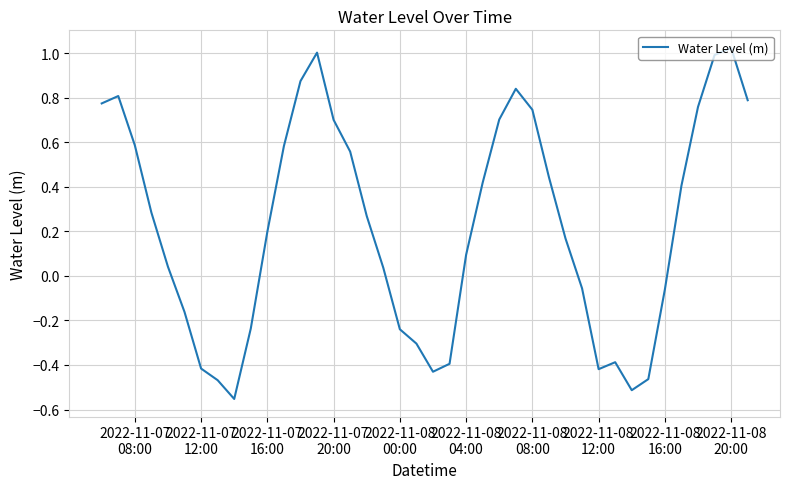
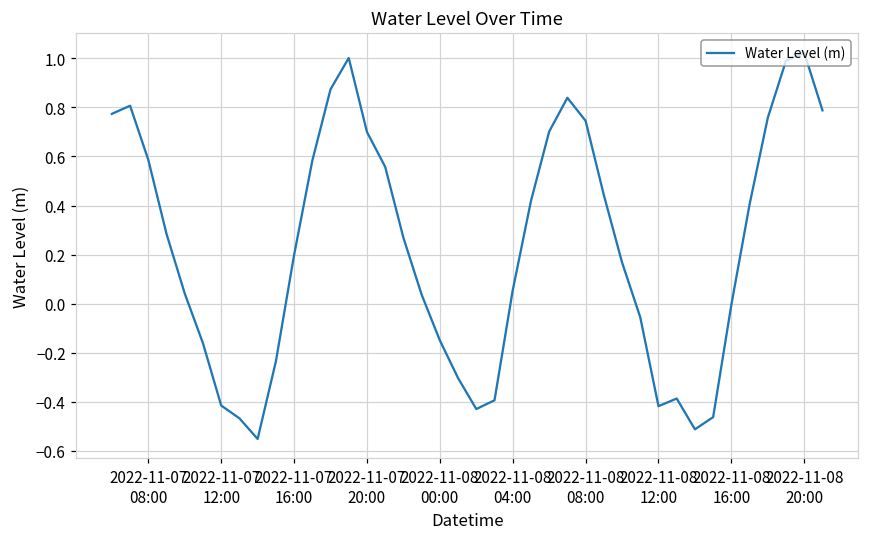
2022-11-08 00:00: -0.24 -> -0.15
2022-11-08 04:00: 0.09 -> 0.05
2022-11-08 16:00: -0.06 -> 0.00
